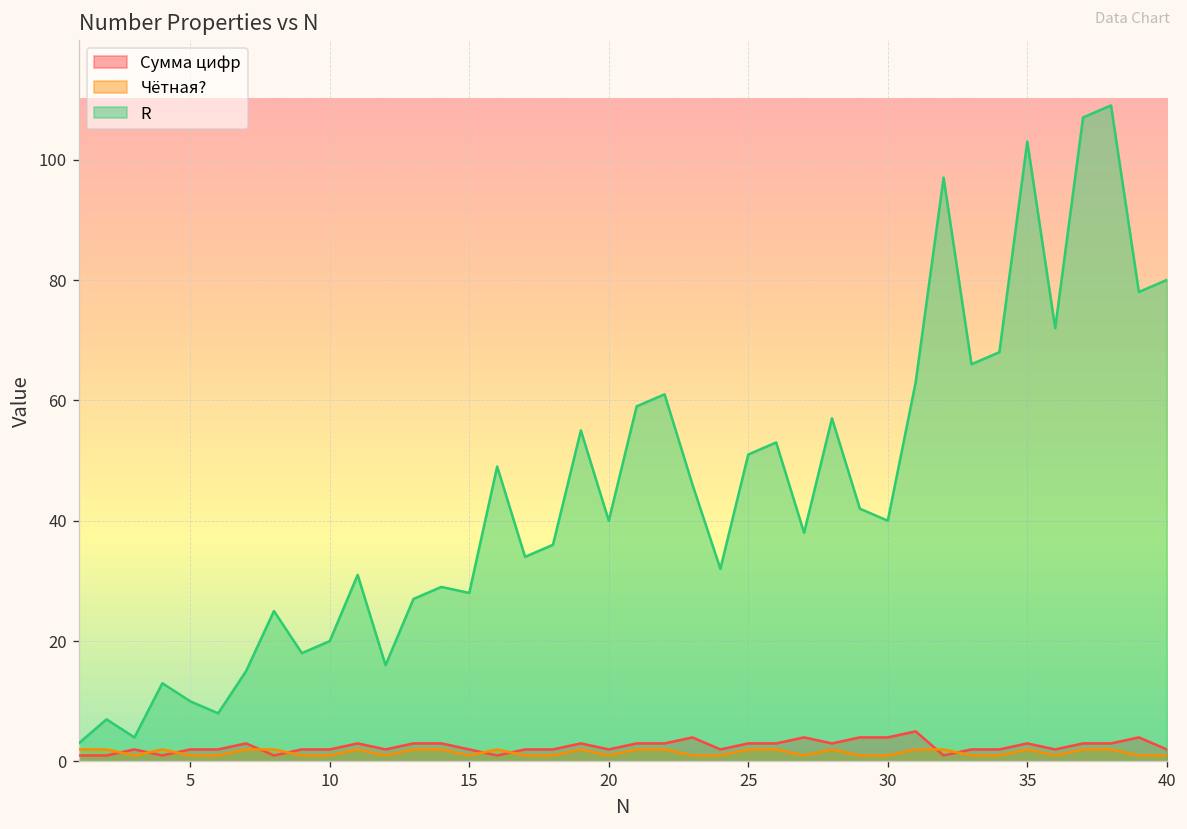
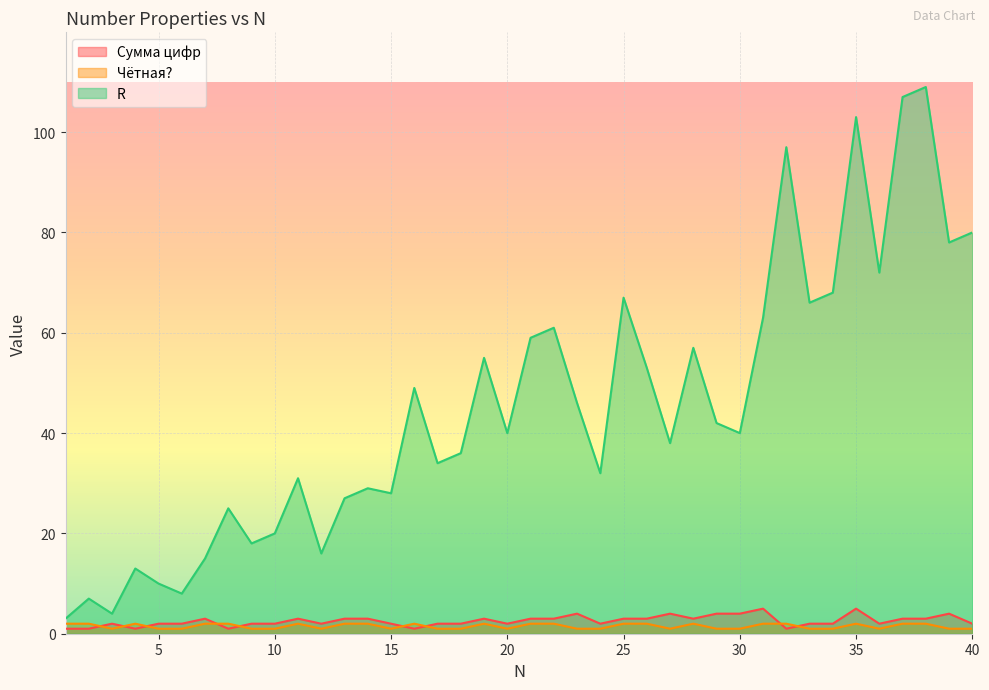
R, 25: 51 -> 67
Сумма цифр, 35: 3 -> 5
